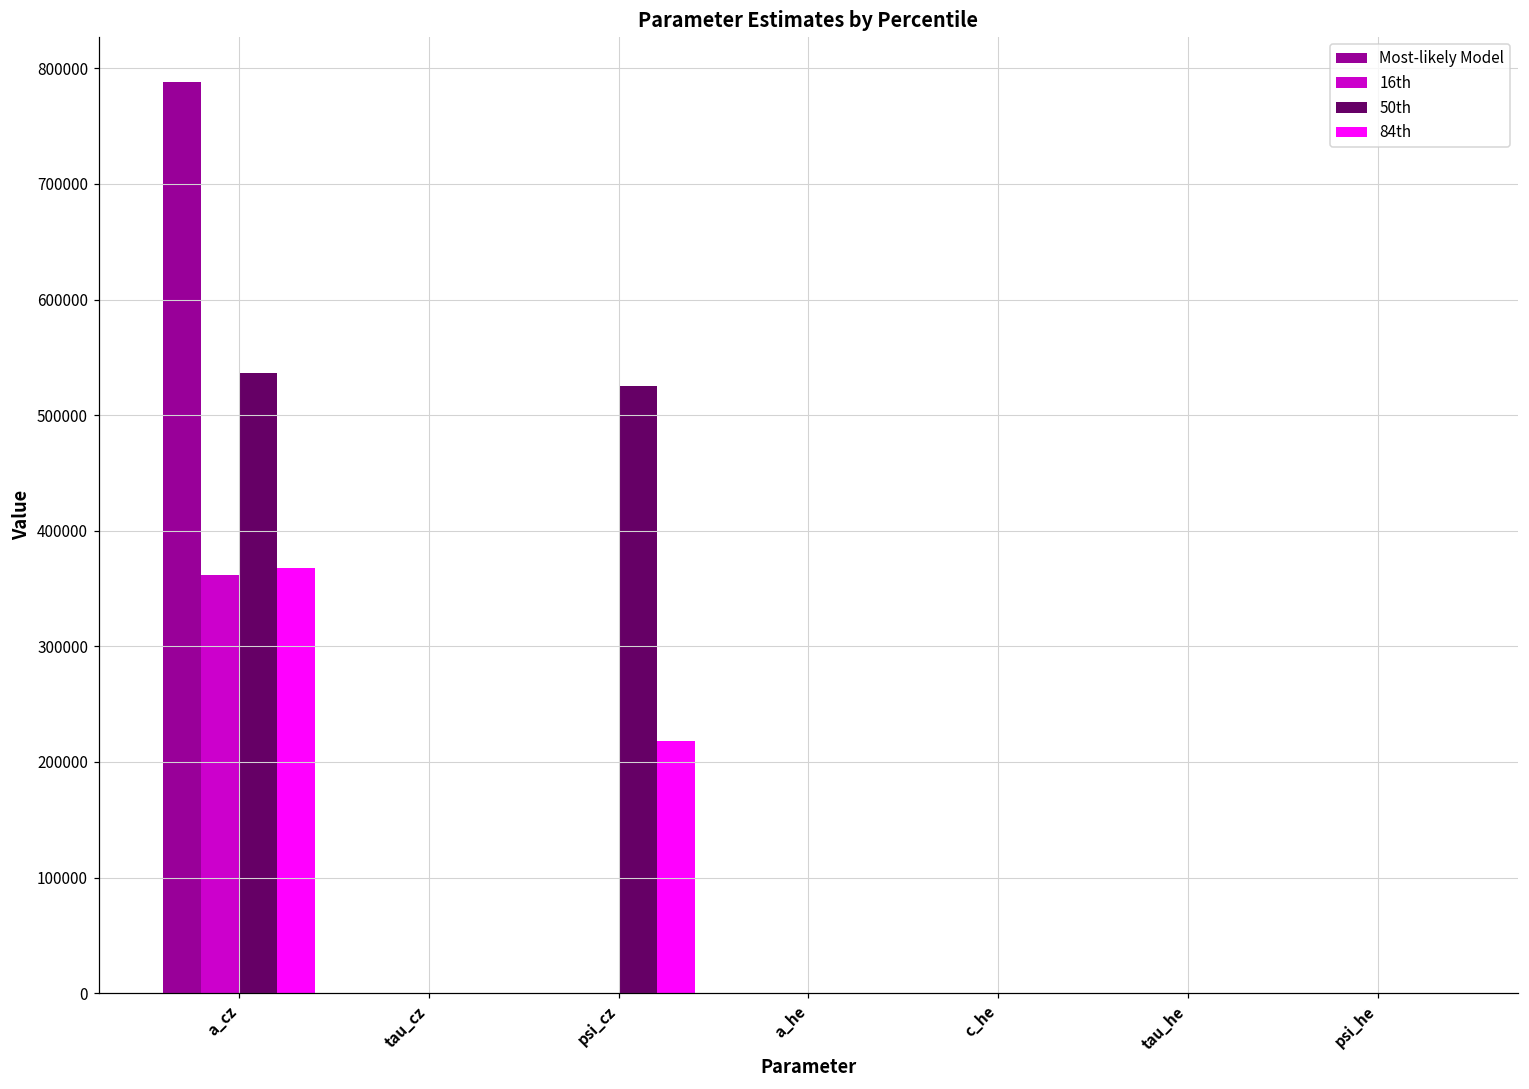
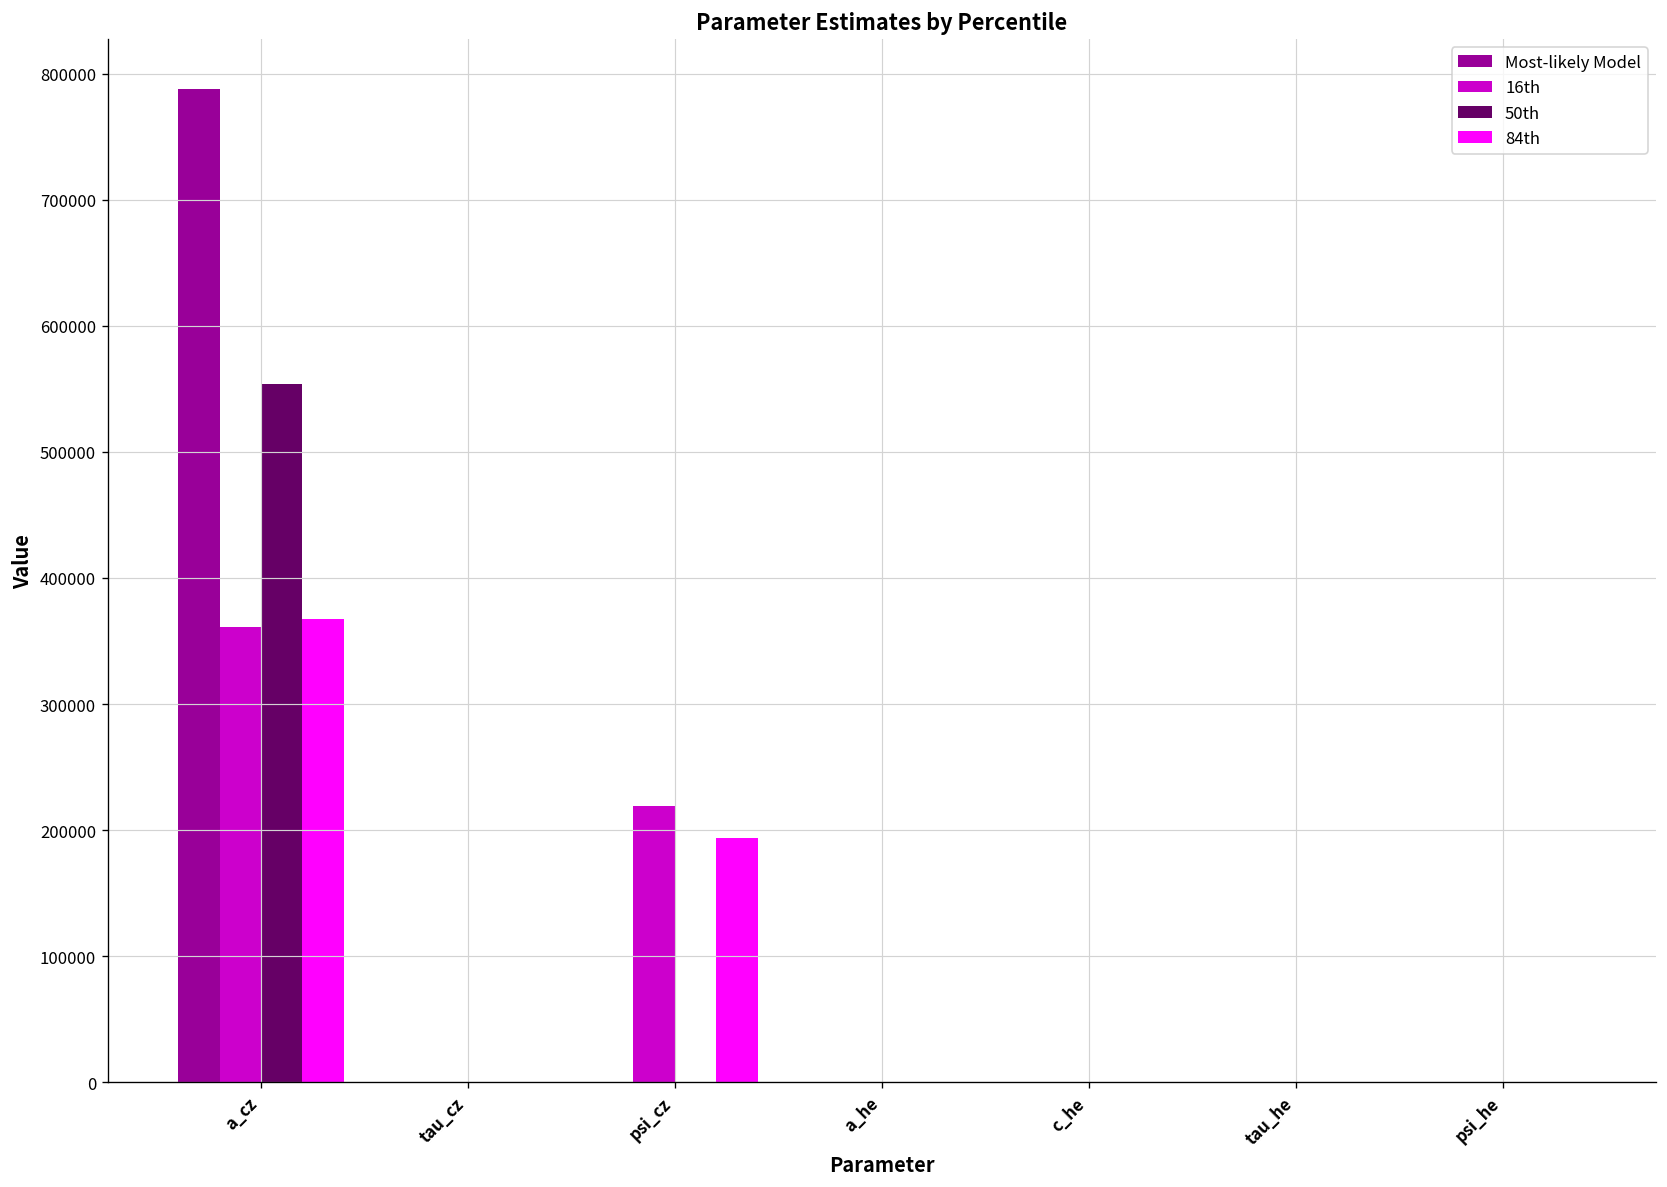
50th, a_cz: 536000 -> 554000
16th, psi_cz: 0 -> 220000
50th, psi_cz: 526000 -> 0
84th, psi_cz: 218000 -> 193000
